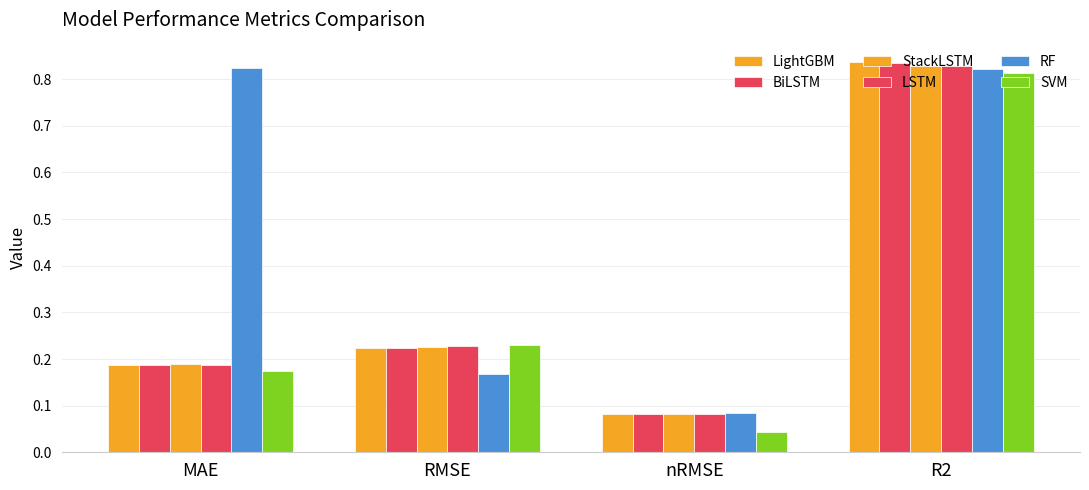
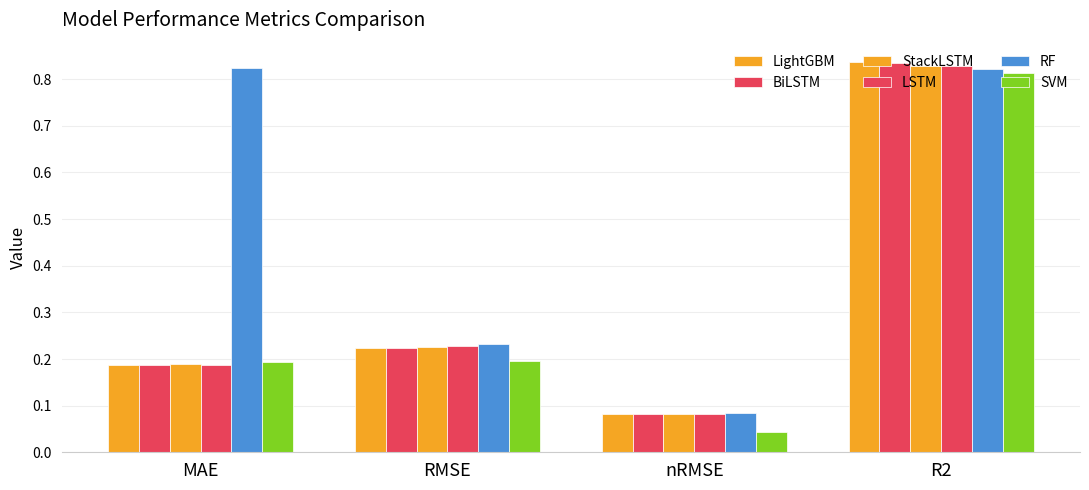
SVM, MAE: 0.17 -> 0.19
RF, RMSE: 0.17 -> 0.23
SVM, RMSE: 0.23 -> 0.20
